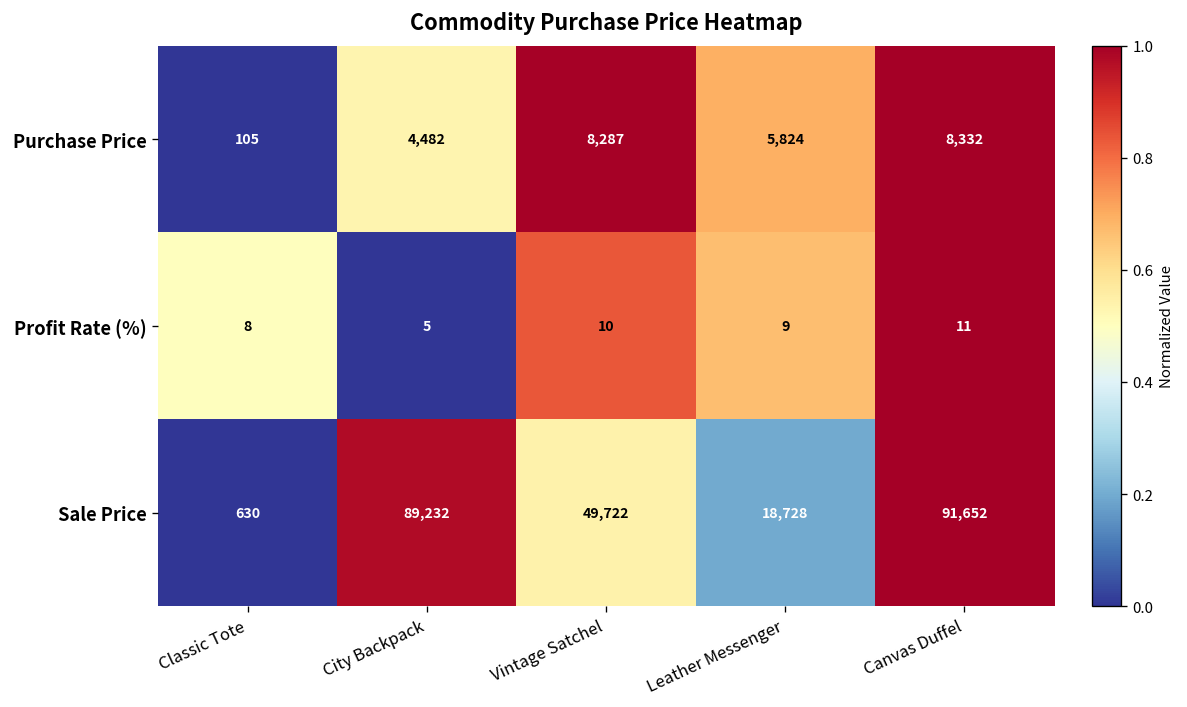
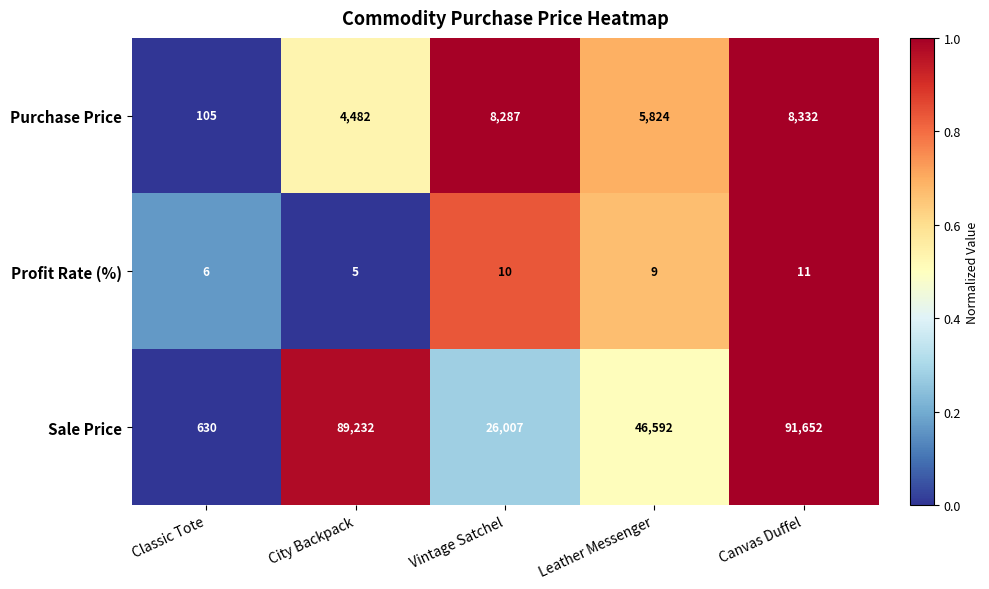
Profit Rate (%), Classic Tote: 8 -> 6
Sale Price, Vintage Satchel: 49,722 -> 26,007
Sale Price, Leather Messenger: 18,728 -> 46,592
